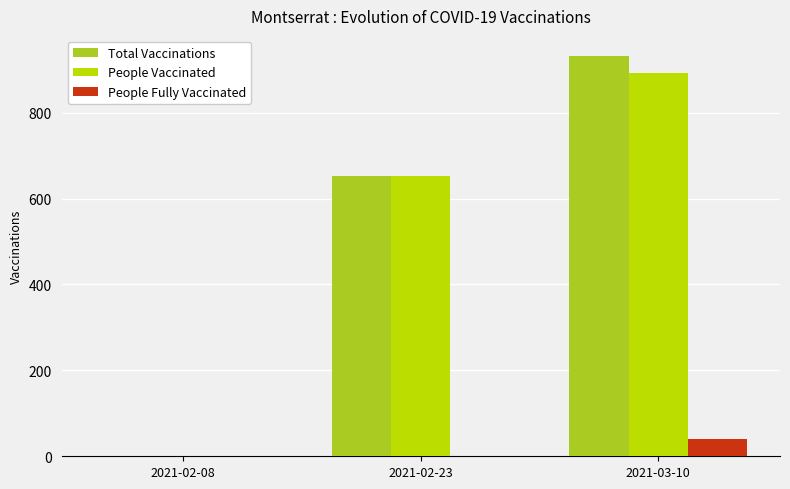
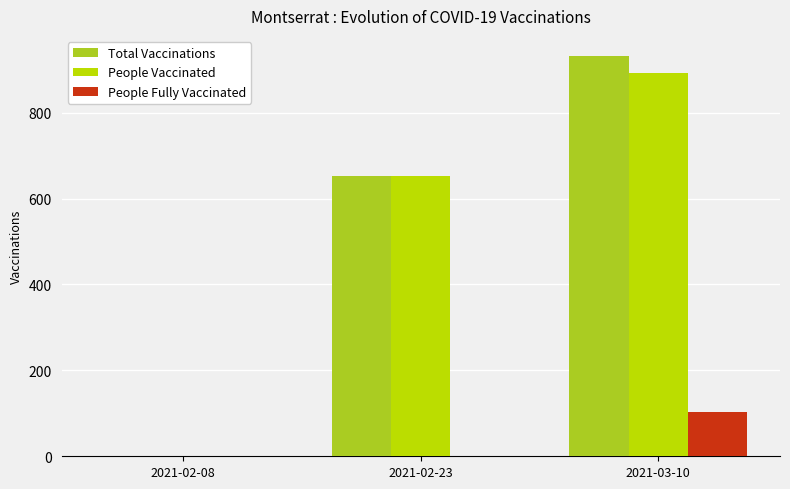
People Fully Vaccinated, 2021-03-10: 40 -> 100
